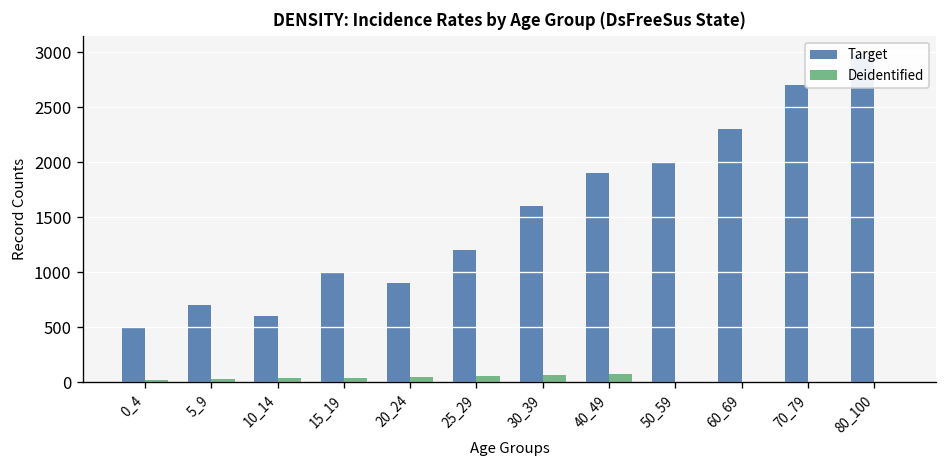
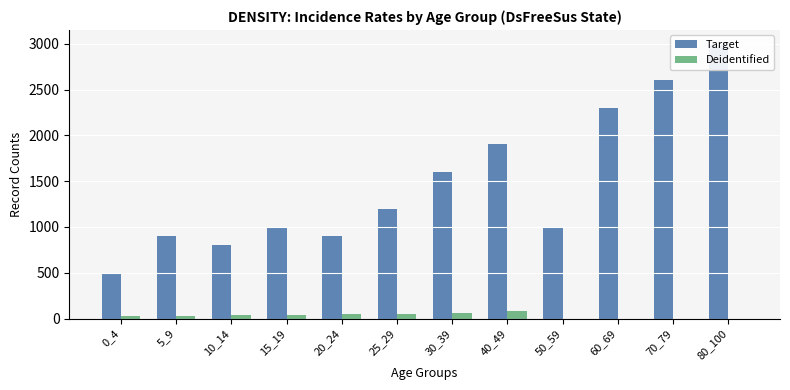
Target, 5_9: 700 -> 900
Target, 10_14: 600 -> 800
Target, 50_59: 2000 -> 1000
Target, 70_79: 2700 -> 2600
